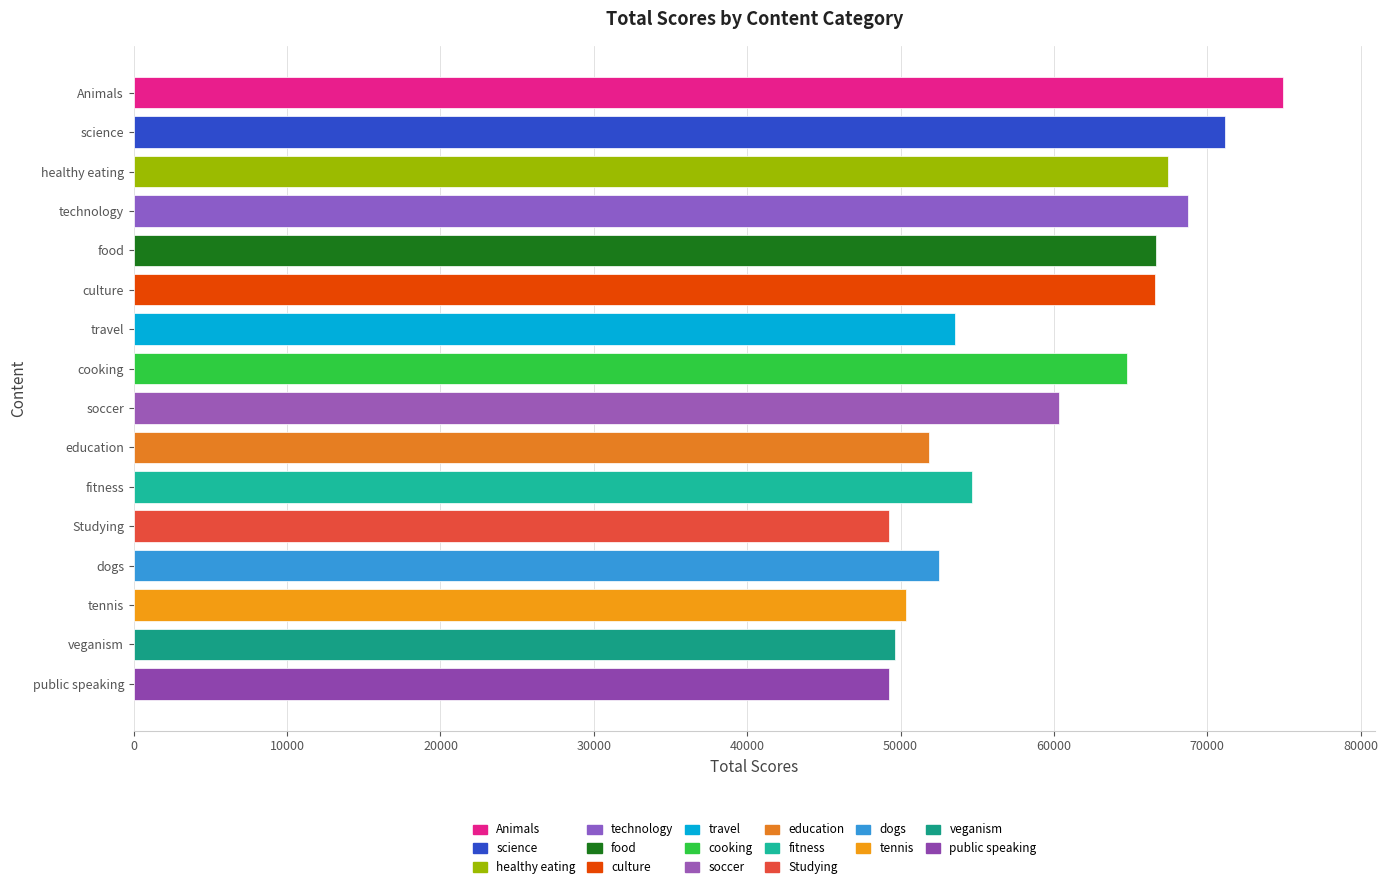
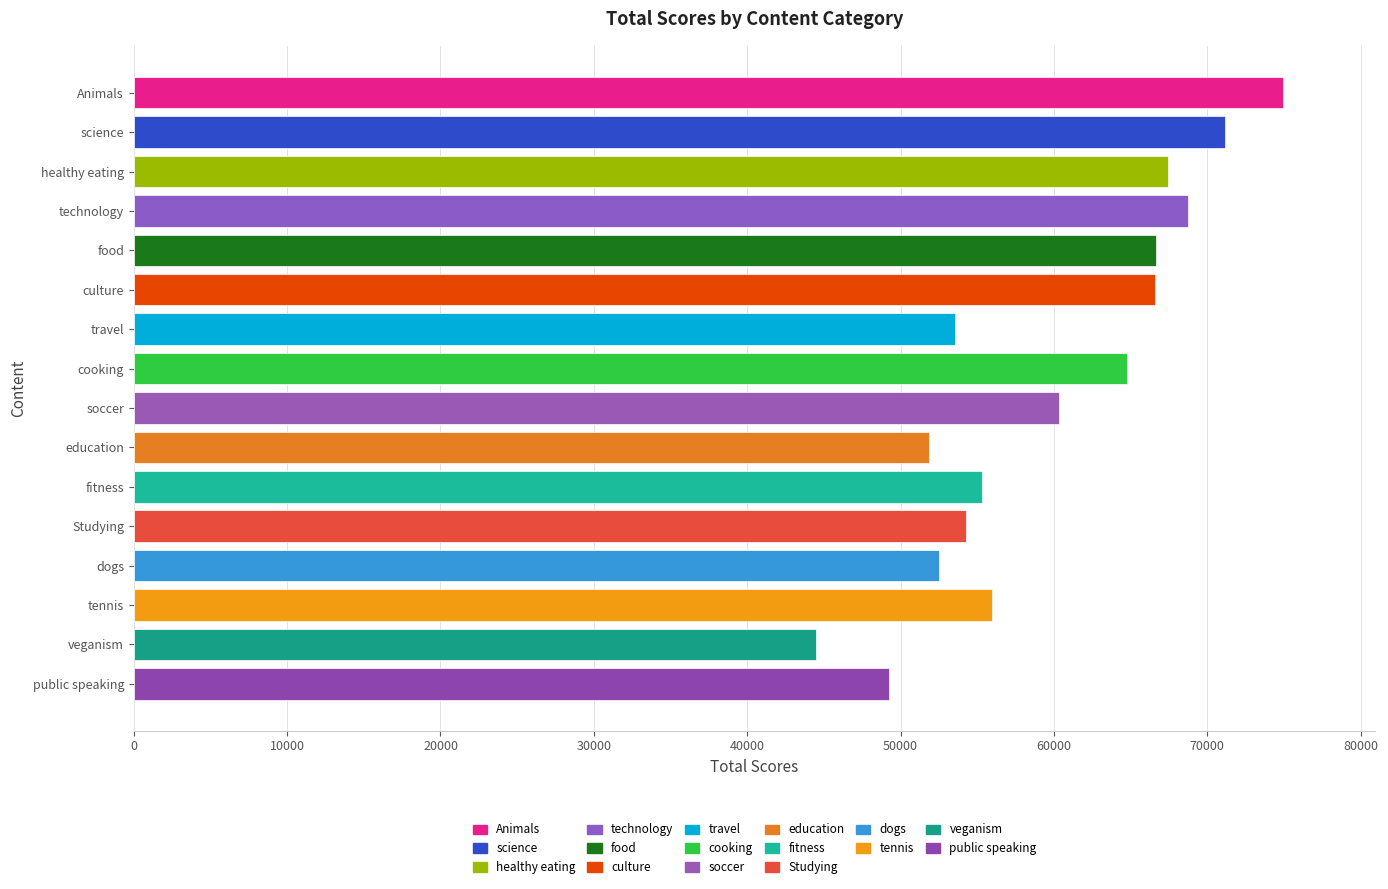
fitness: 54600 -> 55300
Studying: 49200 -> 54300
tennis: 50300 -> 56000
veganism: 49600 -> 44500
